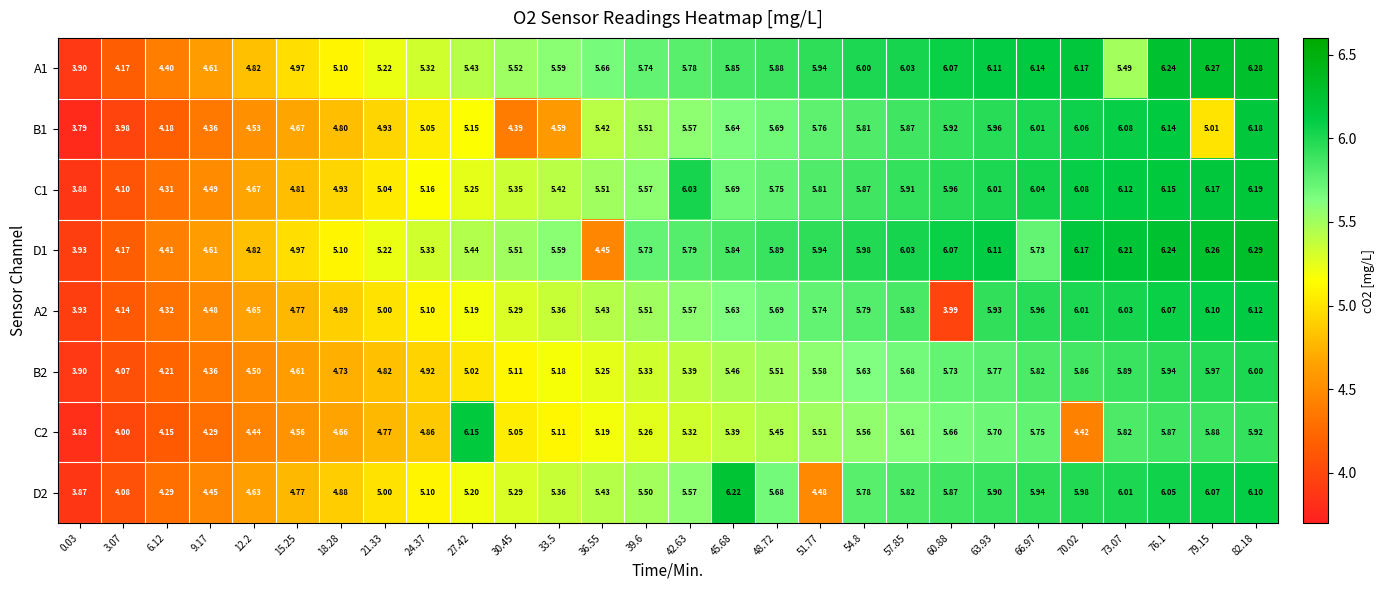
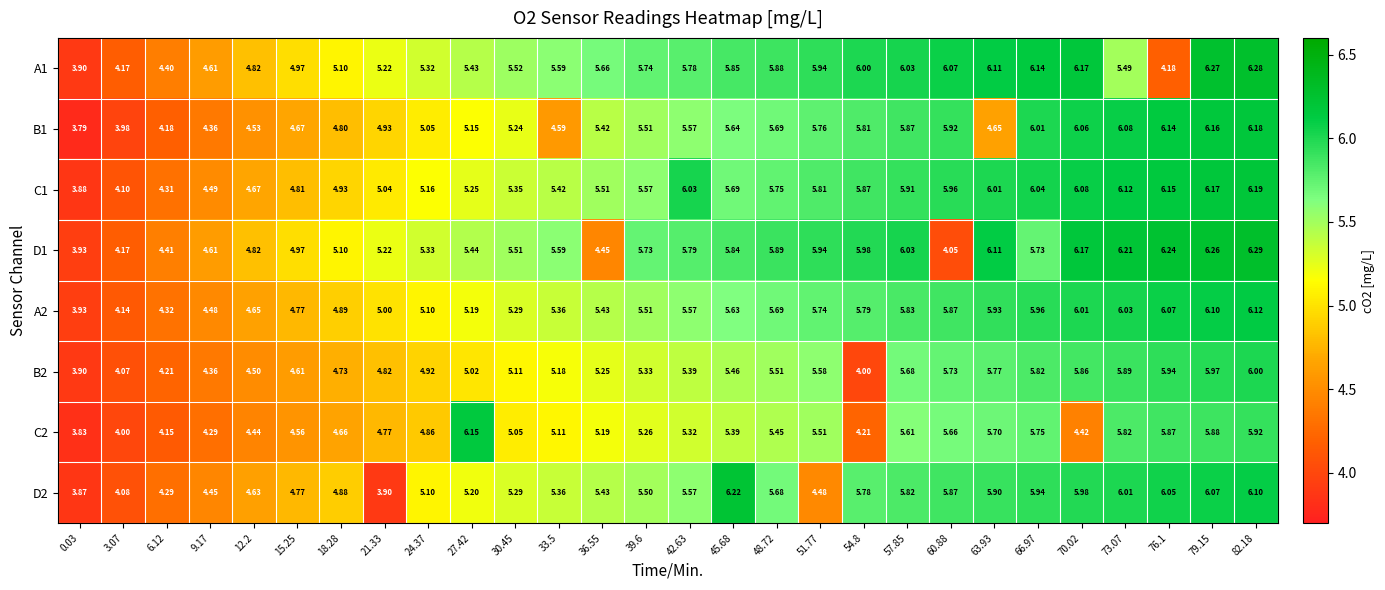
A1, 76.1: 6.24 -> 4.18
B1, 30.45: 4.39 -> 5.24
B1, 63.93: 5.96 -> 4.65
B1, 79.15: 5.01 -> 6.16
D1, 60.88: 6.07 -> 4.05
A2, 60.88: 3.99 -> 5.87
B2, 54.8: 5.63 -> 4.00
C2, 54.8: 5.56 -> 4.21
D2, 21.33: 5.00 -> 3.90
